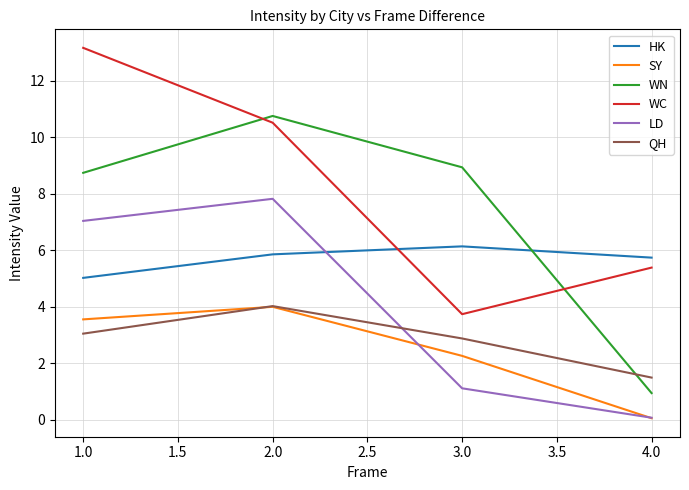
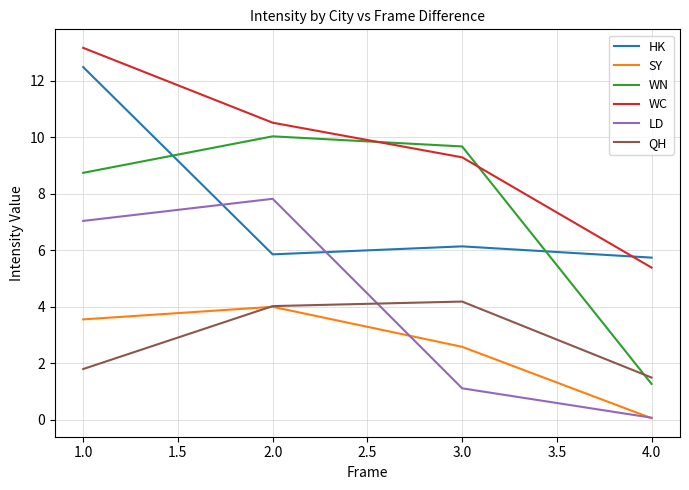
HK, 1.0: 5.0 -> 12.5
QH, 1.0: 3.1 -> 1.8
WN, 2.0: 10.7 -> 10.0
SY, 3.0: 2.3 -> 2.6
WN, 3.0: 8.9 -> 9.7
WC, 3.0: 3.7 -> 9.3
QH, 3.0: 2.9 -> 4.2
WN, 4.0: 0.9 -> 1.3
